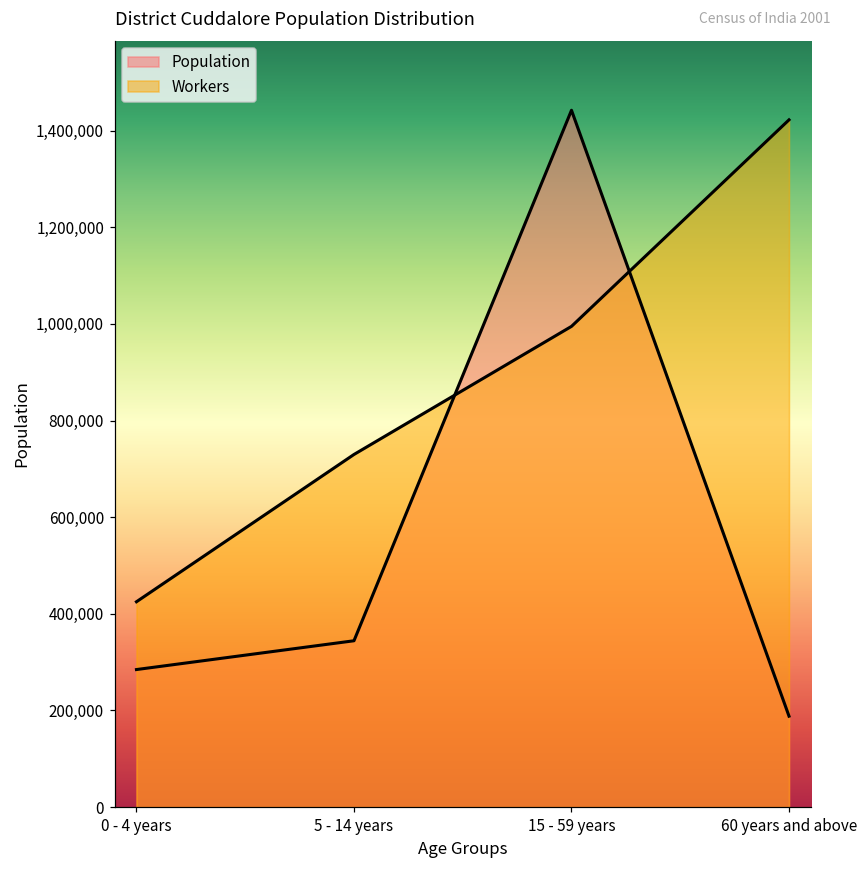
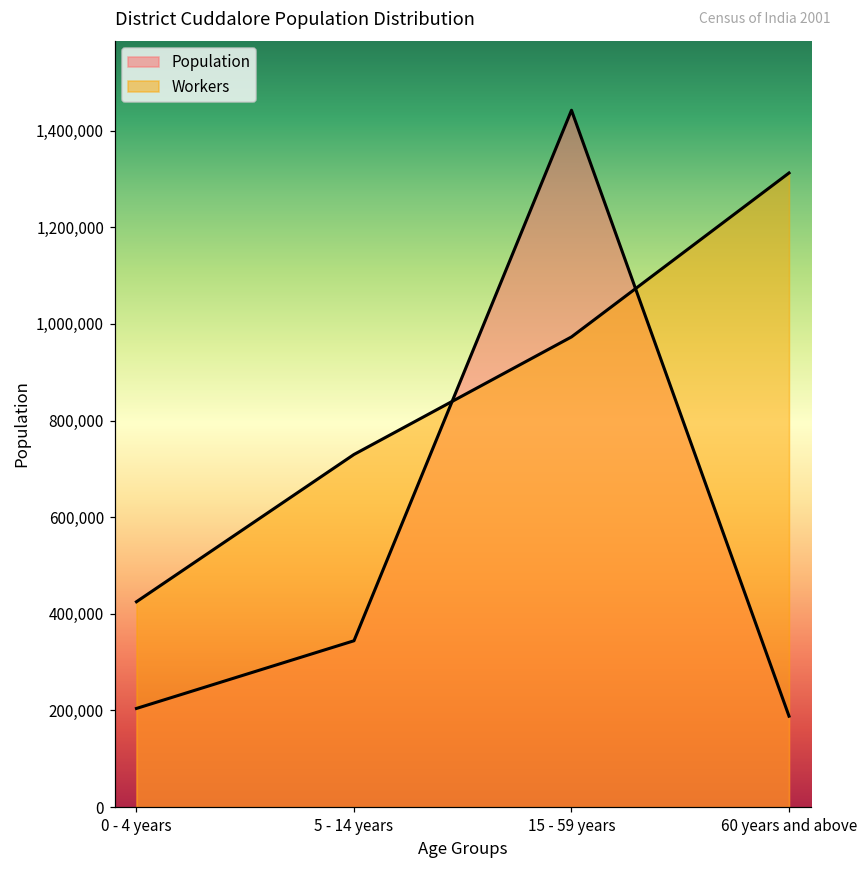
Population, 0 - 4 years: 280,000 -> 200,000
Workers, 15 - 59 years: 990,000 -> 970,000
Workers, 60 years and above: 1,420,000 -> 1,310,000
